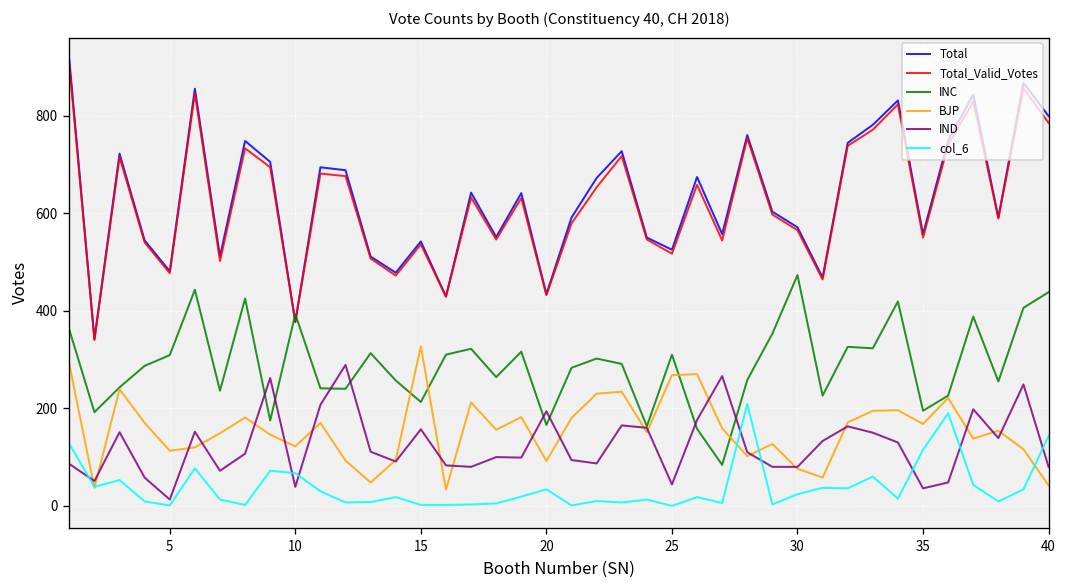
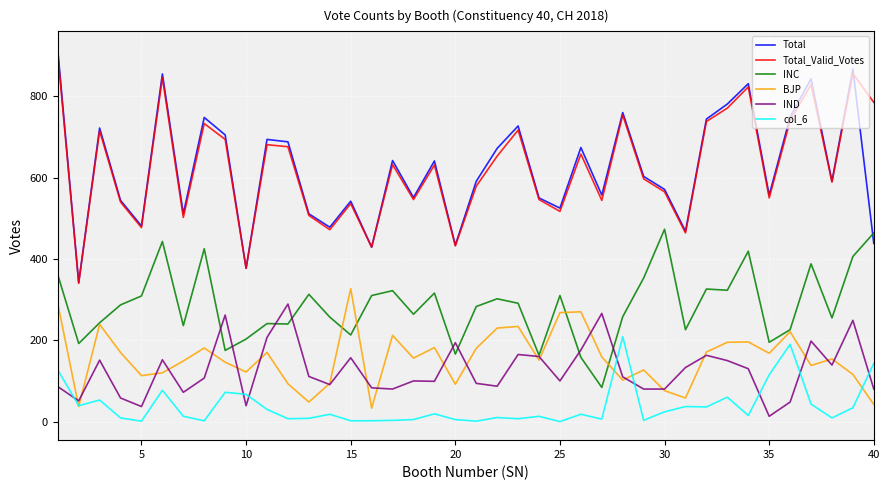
IND, 5: 10 -> 40
INC, 10: 390 -> 200
col_6, 20: 30 -> 10
IND, 25: 40 -> 100
IND, 35: 40 -> 10
Total, 40: 800 -> 440
INC, 40: 440 -> 460
